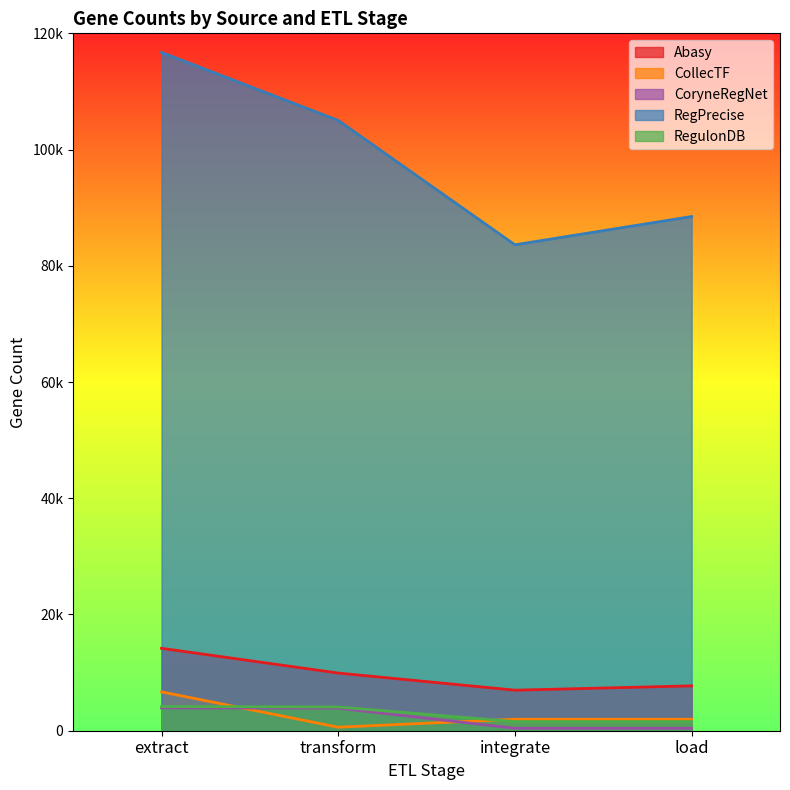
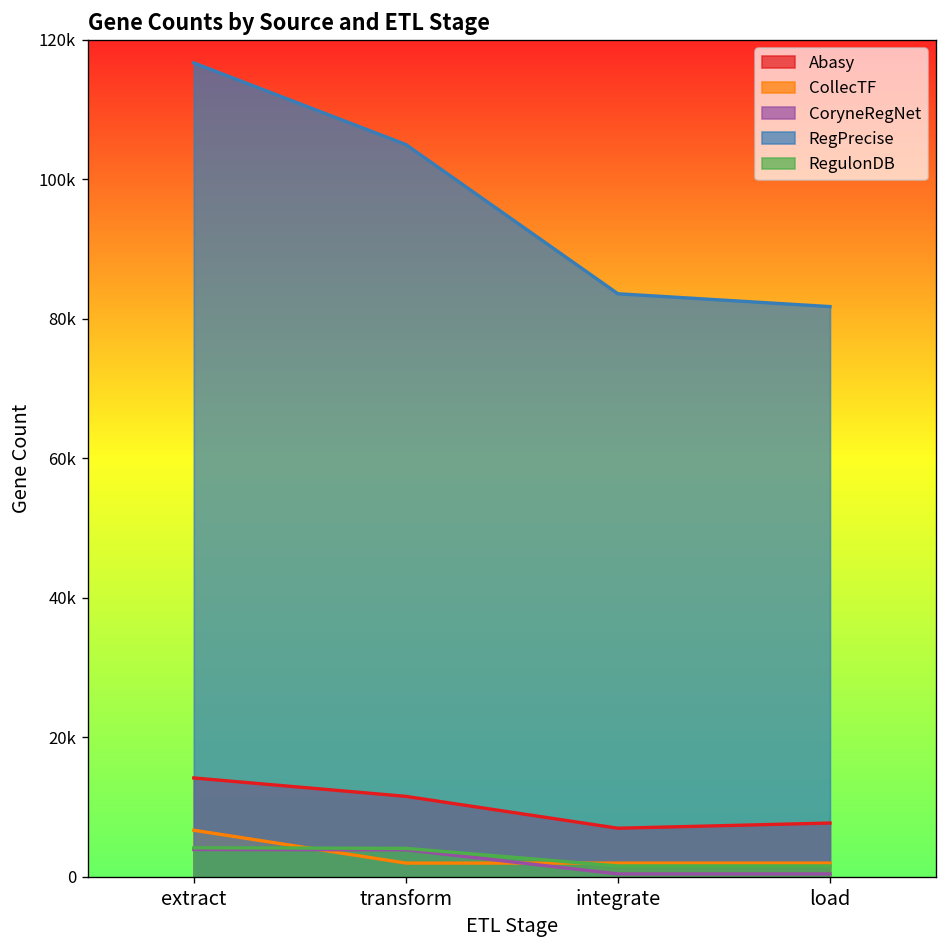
Abasy, transform: 10000 -> 12000
CollecTF, transform: 1000 -> 2000
RegPrecise, load: 88000 -> 82000
